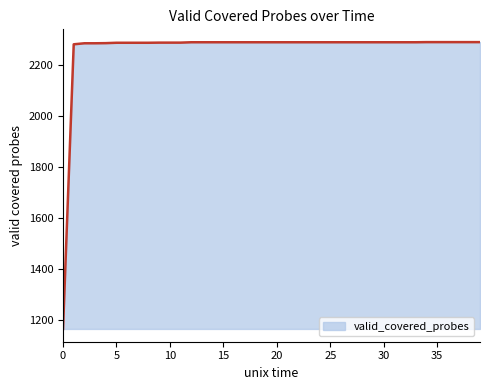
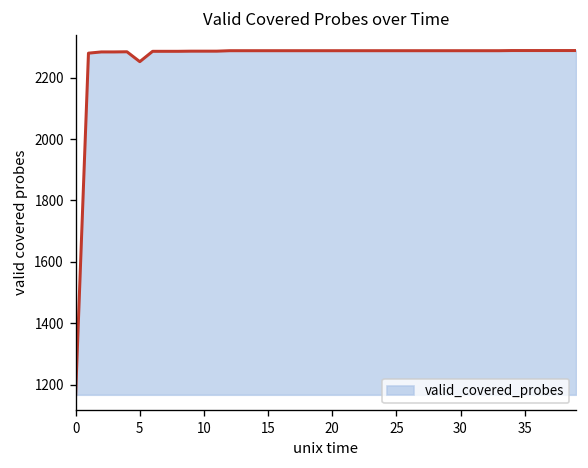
5: 2290 -> 2250
